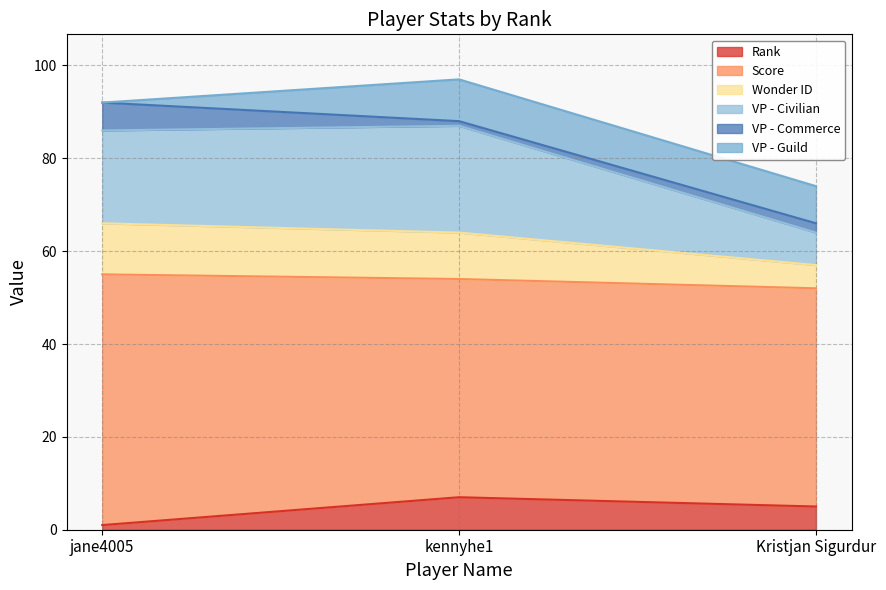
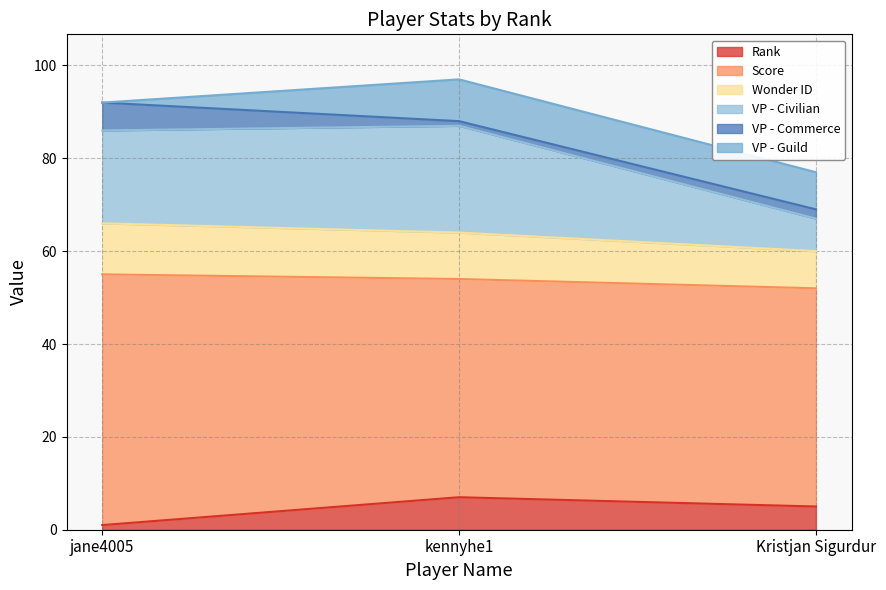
Wonder ID, Kristjan Sigurdur: 5 -> 8
